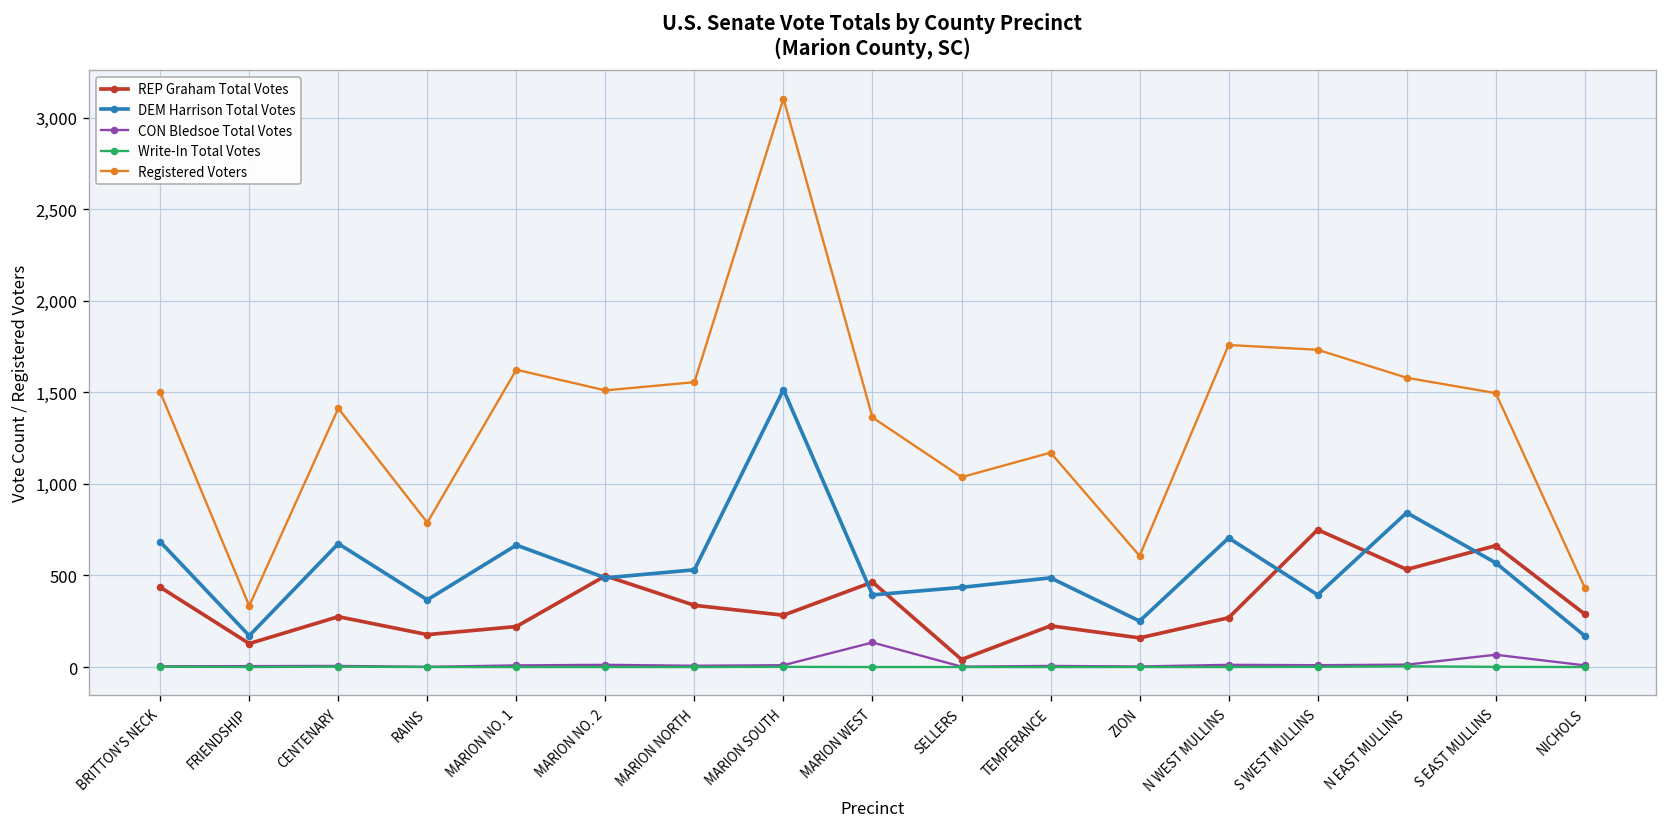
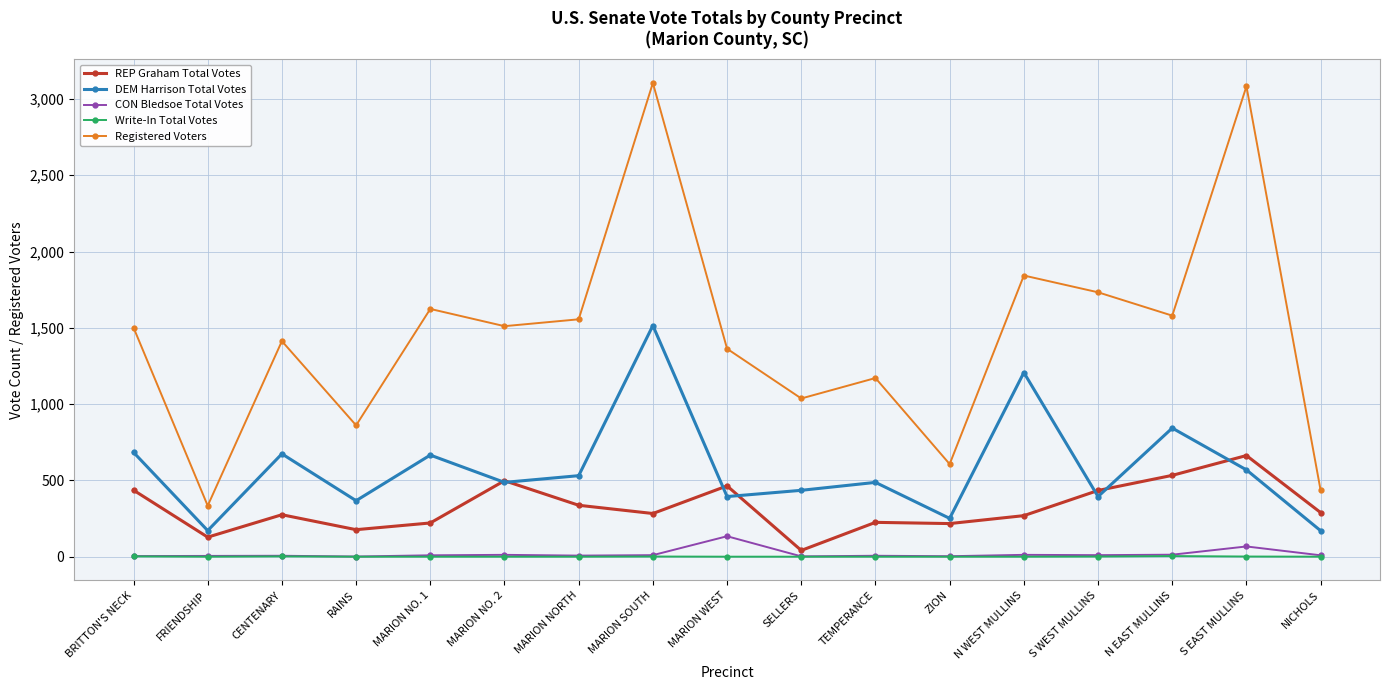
Registered Voters, RAINS: 790 -> 860
REP Graham Total Votes, ZION: 160 -> 220
DEM Harrison Total Votes, N WEST MULLINS: 710 -> 1,210
Registered Voters, N WEST MULLINS: 1,760 -> 1,840
REP Graham Total Votes, S WEST MULLINS: 750 -> 430
Registered Voters, S EAST MULLINS: 1,500 -> 3,080
